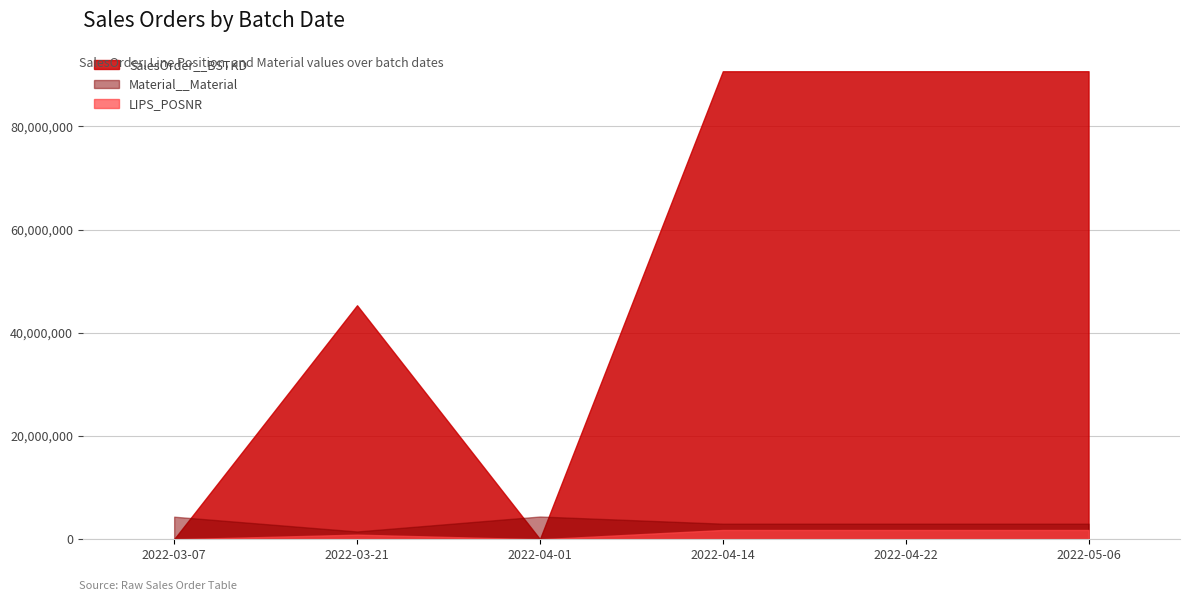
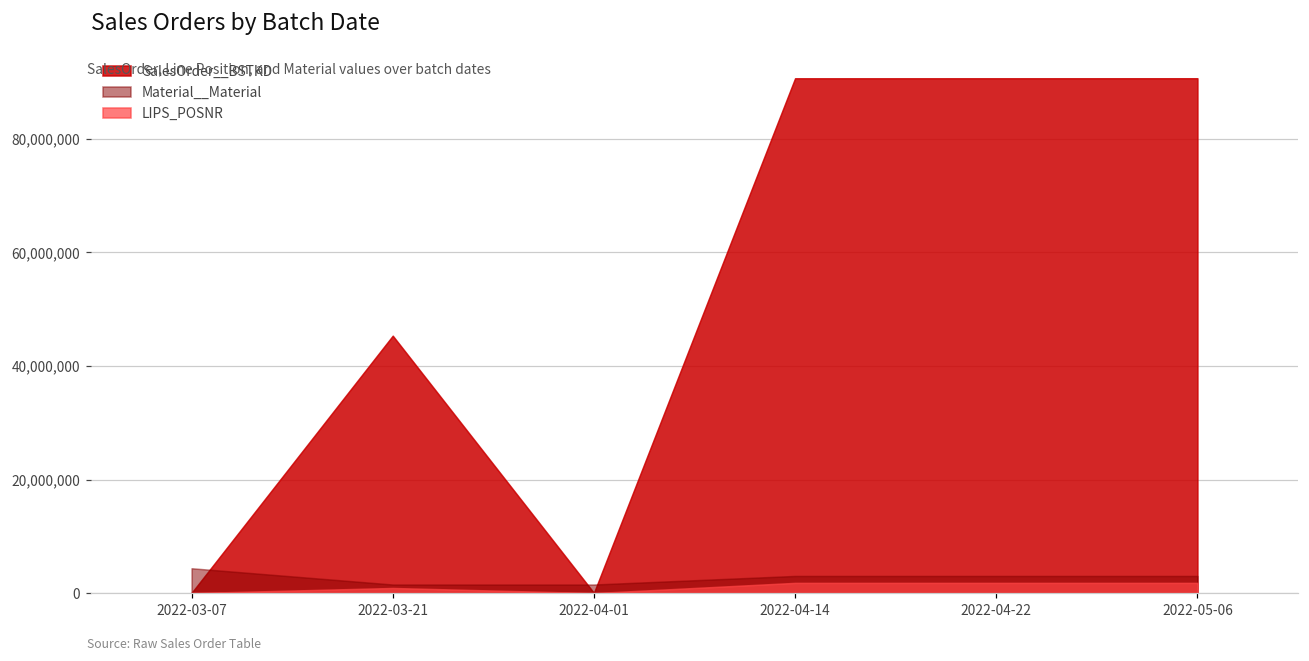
Material__Material, 2022-04-01: 4,000,000 -> 2,000,000
